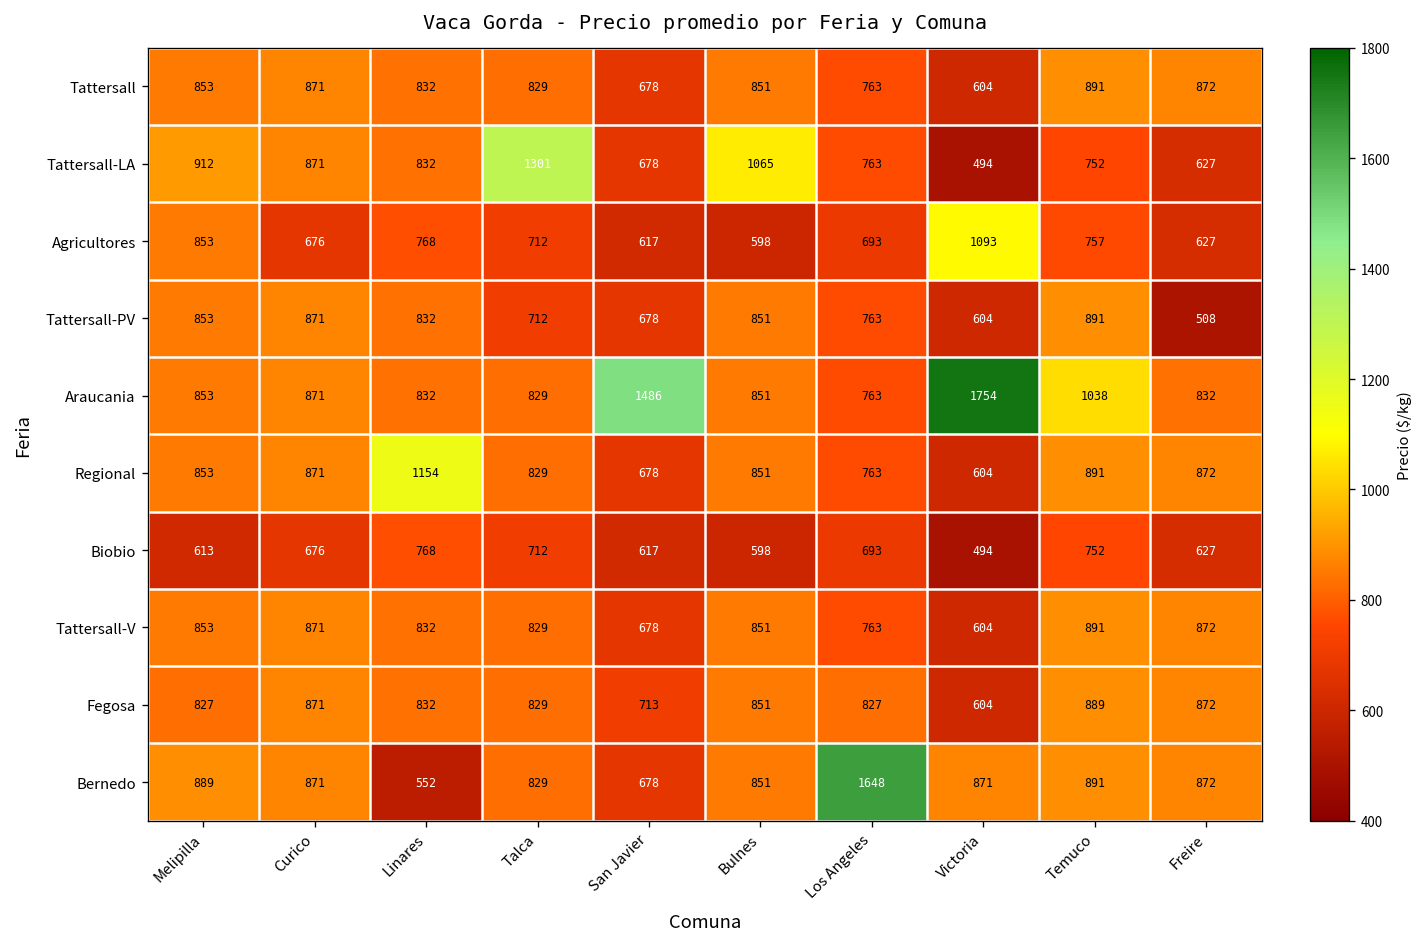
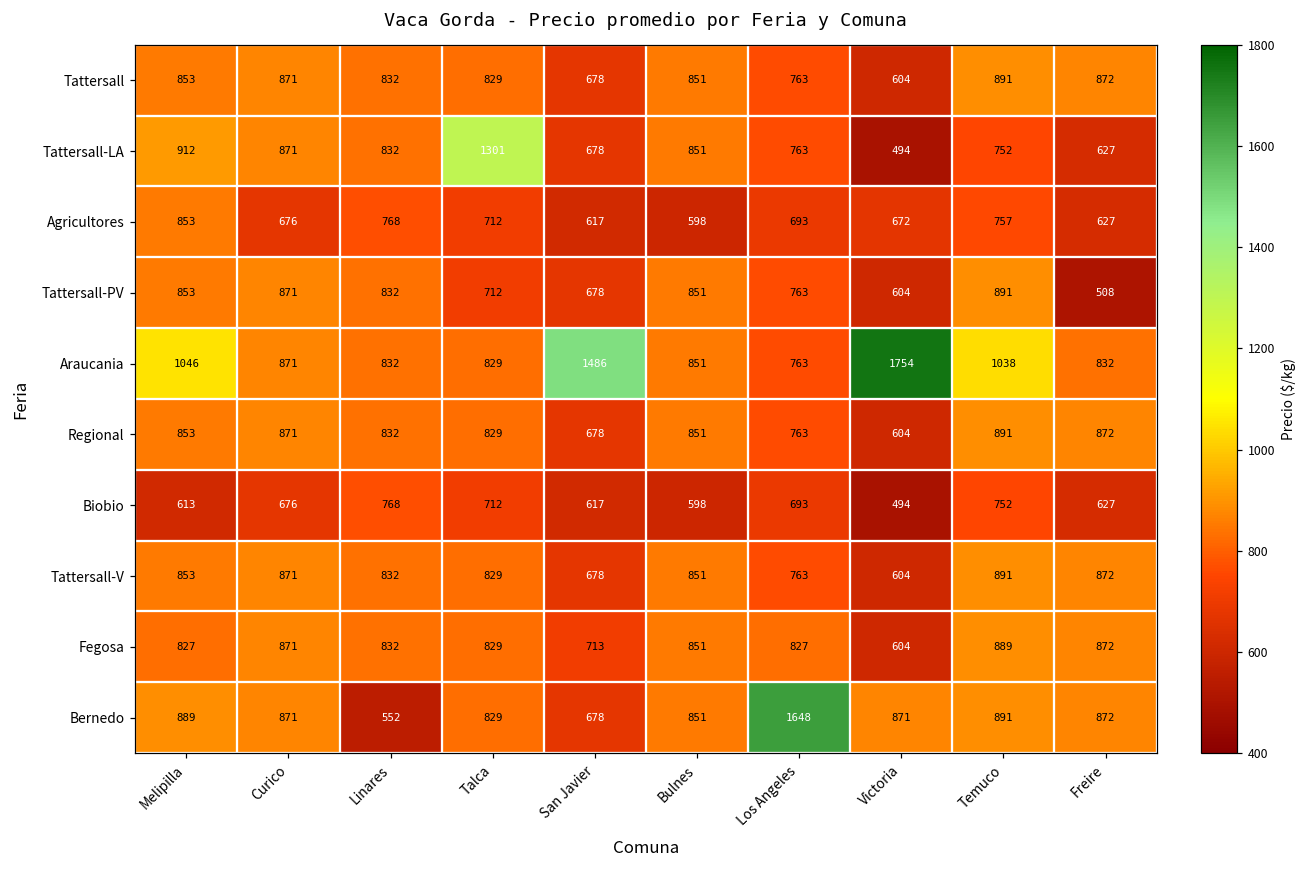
Tattersall-LA, Bulnes: 1065 -> 851
Agricultores, Victoria: 1093 -> 672
Araucania, Melipilla: 853 -> 1046
Regional, Linares: 1154 -> 832
